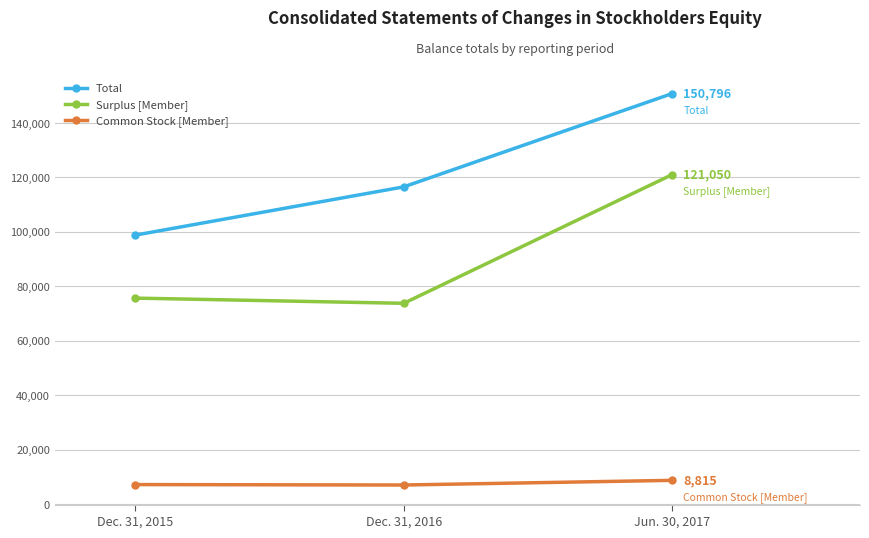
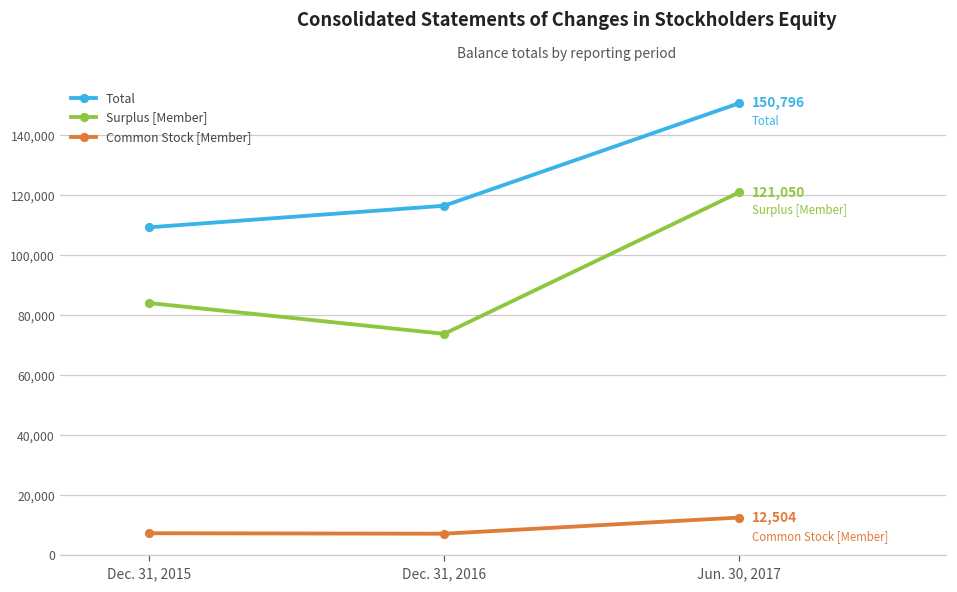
Total, Dec. 31, 2015: 99,000 -> 109,000
Surplus [Member], Dec. 31, 2015: 76,000 -> 84,000
Common Stock [Member], Jun. 30, 2017: 8,815 -> 12,504
